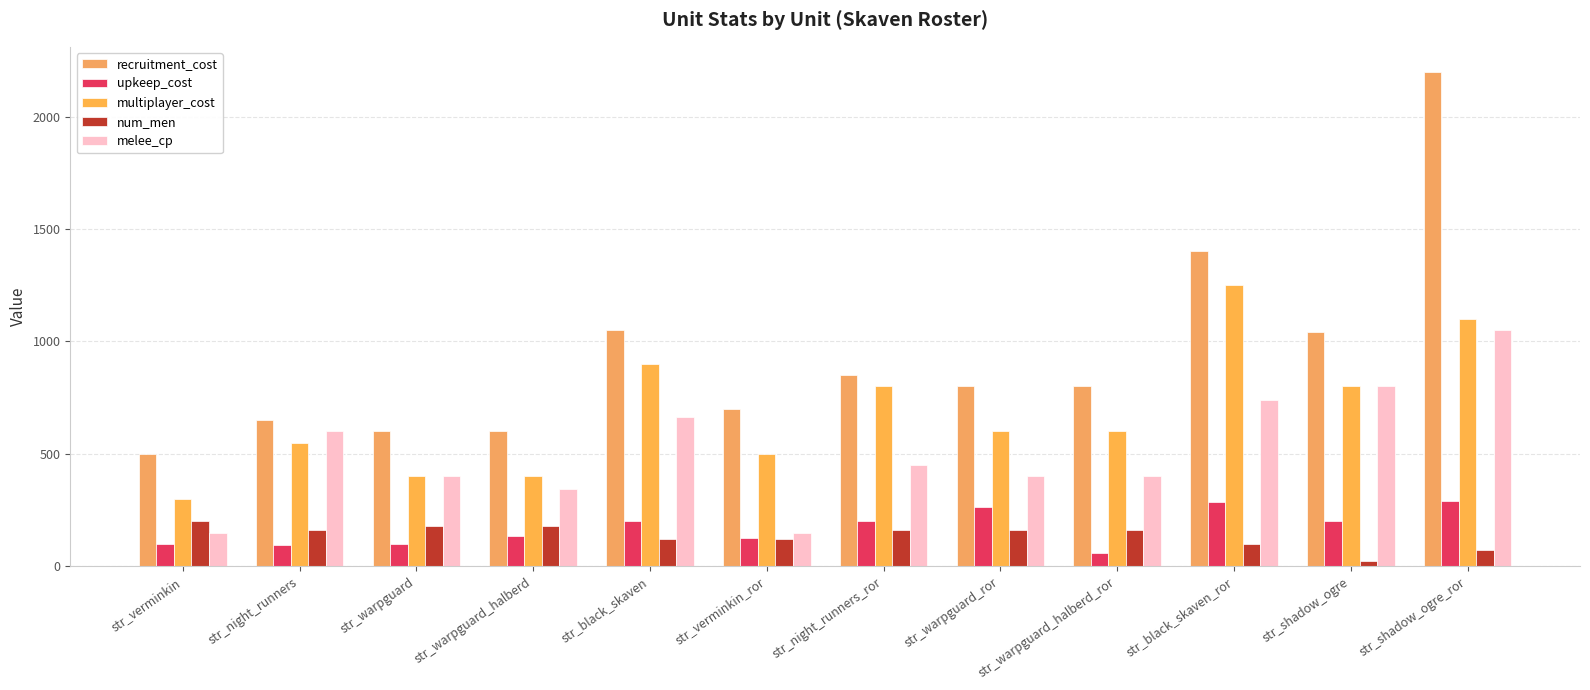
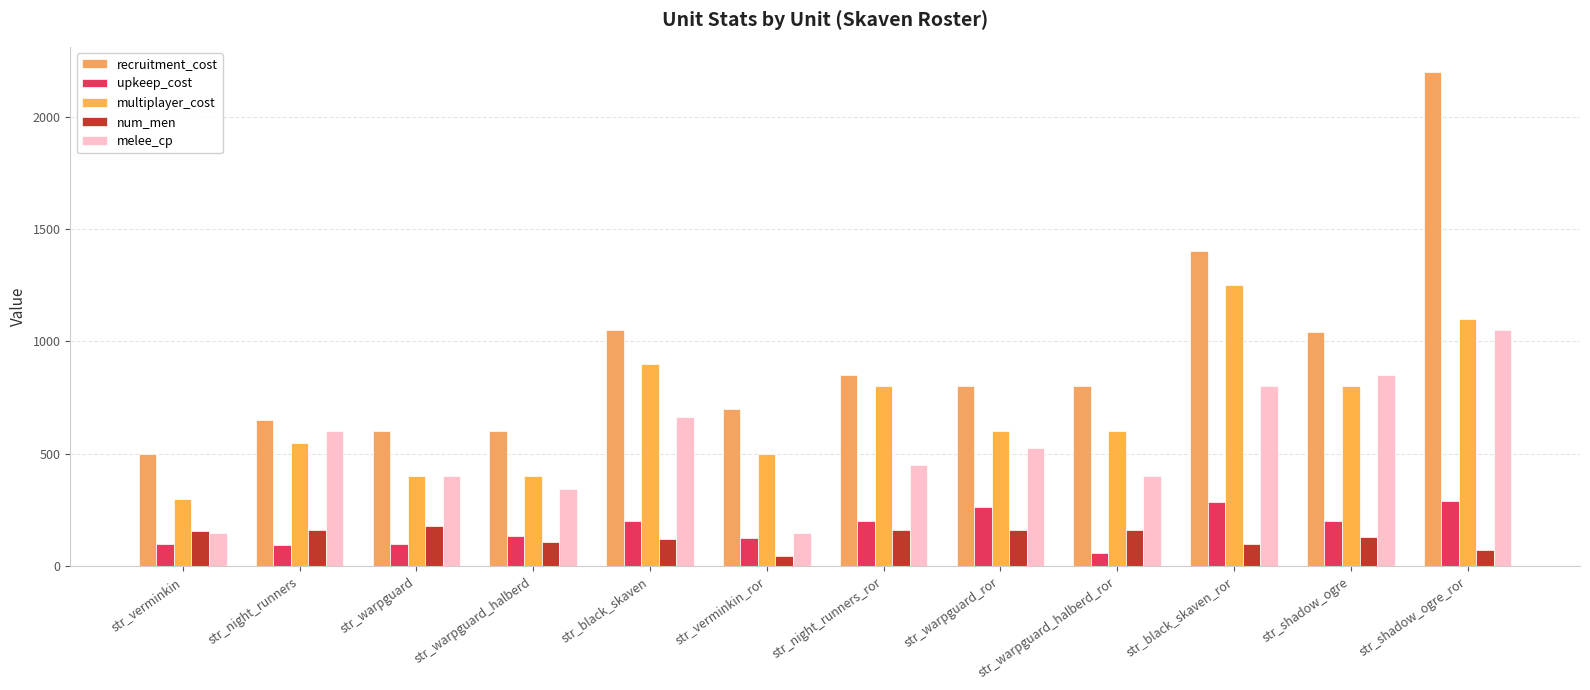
num_men, str_verminkin: 200 -> 160
num_men, str_warpguard_halberd: 180 -> 110
num_men, str_verminkin_ror: 120 -> 50
melee_cp, str_warpguard_ror: 400 -> 530
melee_cp, str_black_skaven_ror: 740 -> 800
num_men, str_shadow_ogre: 20 -> 130
melee_cp, str_shadow_ogre: 800 -> 850
